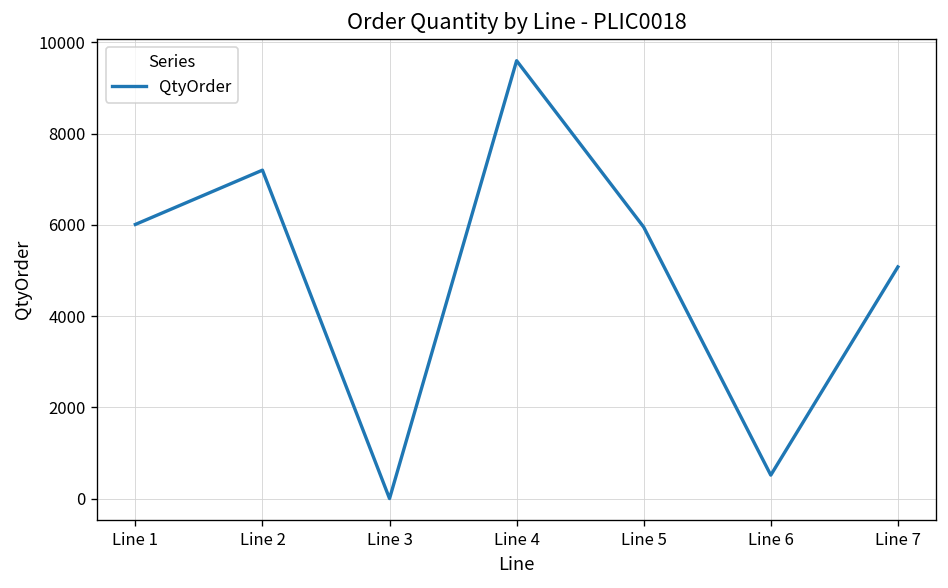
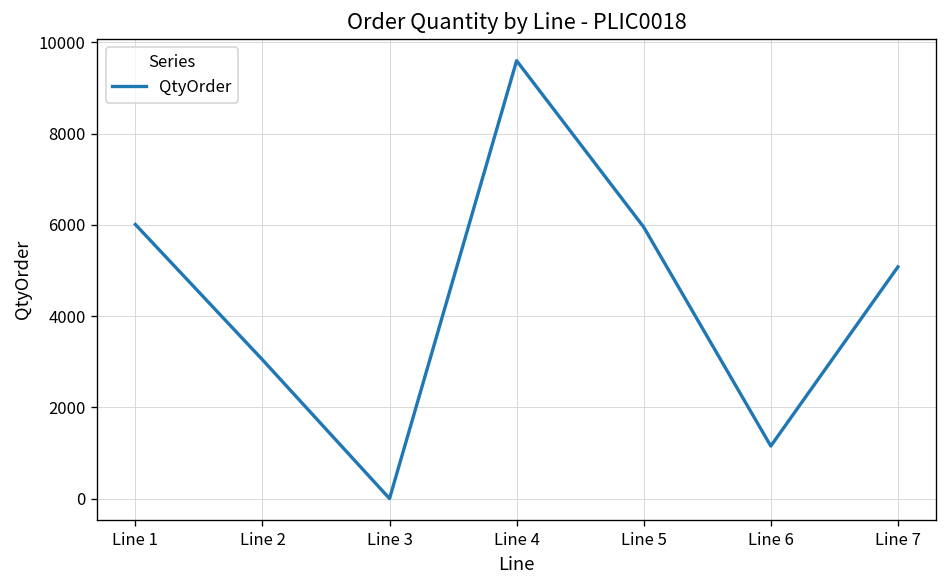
Line 2: 7200 -> 3000
Line 6: 500 -> 1200
